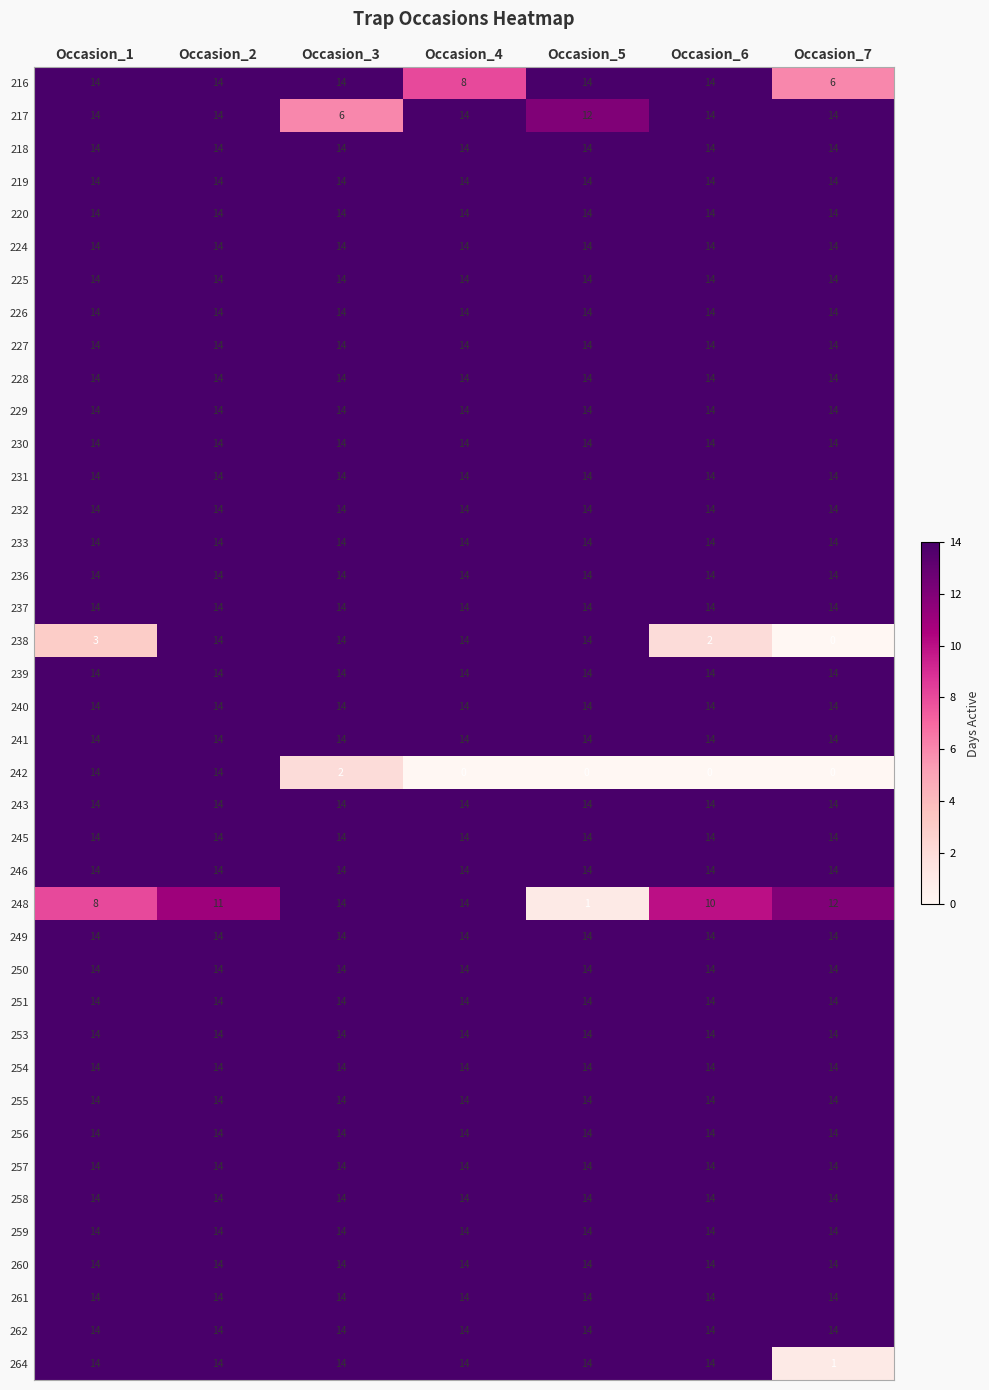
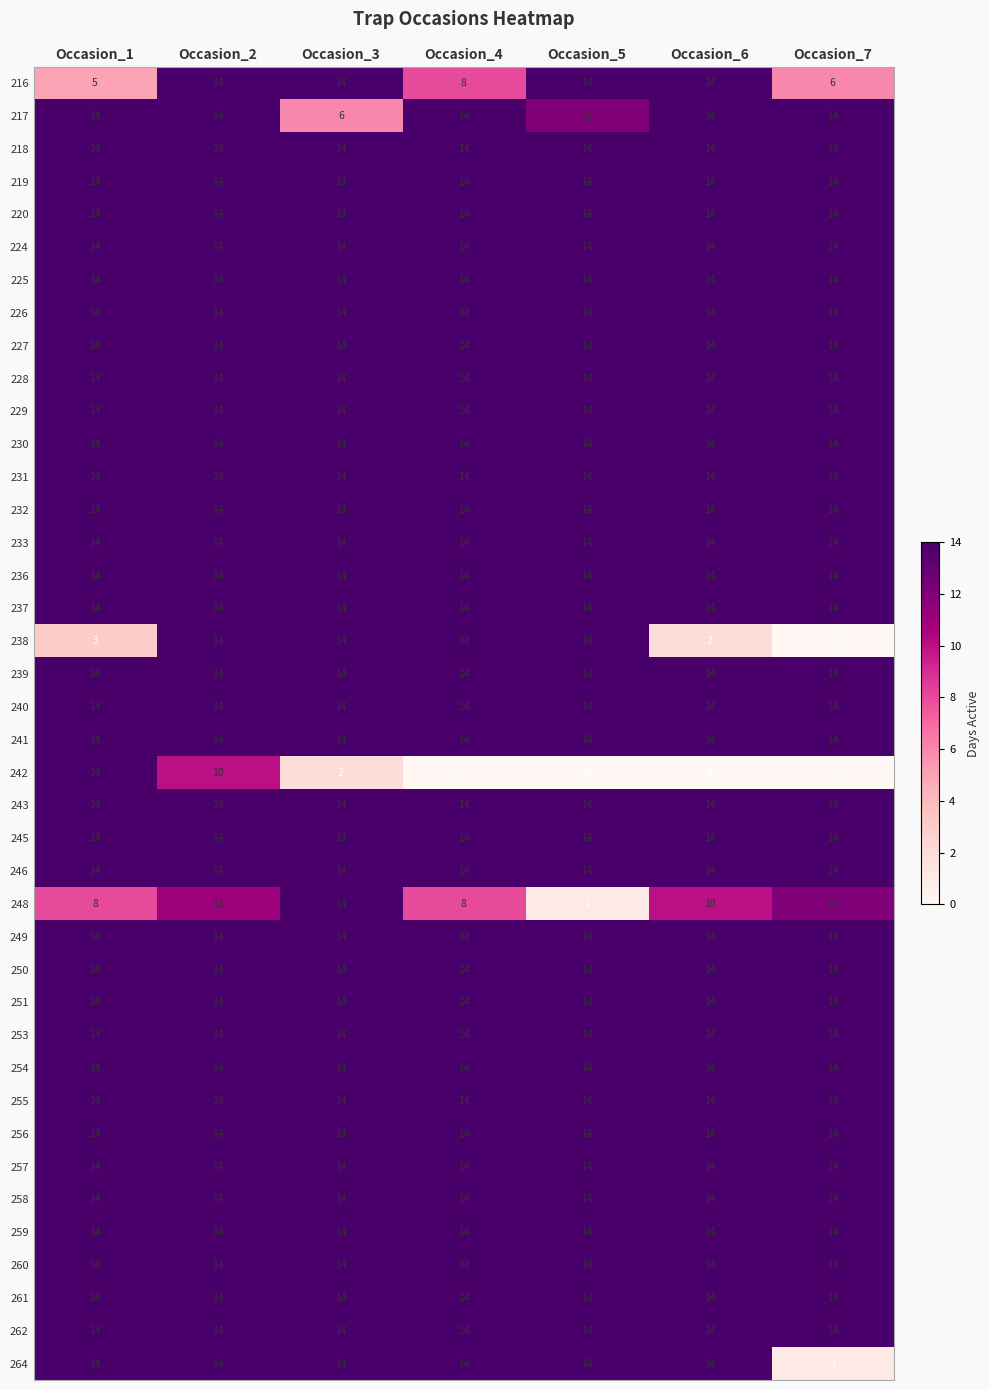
216, Occasion_1: 14 -> 5
242, Occasion_2: 14 -> 10
248, Occasion_4: 14 -> 8
